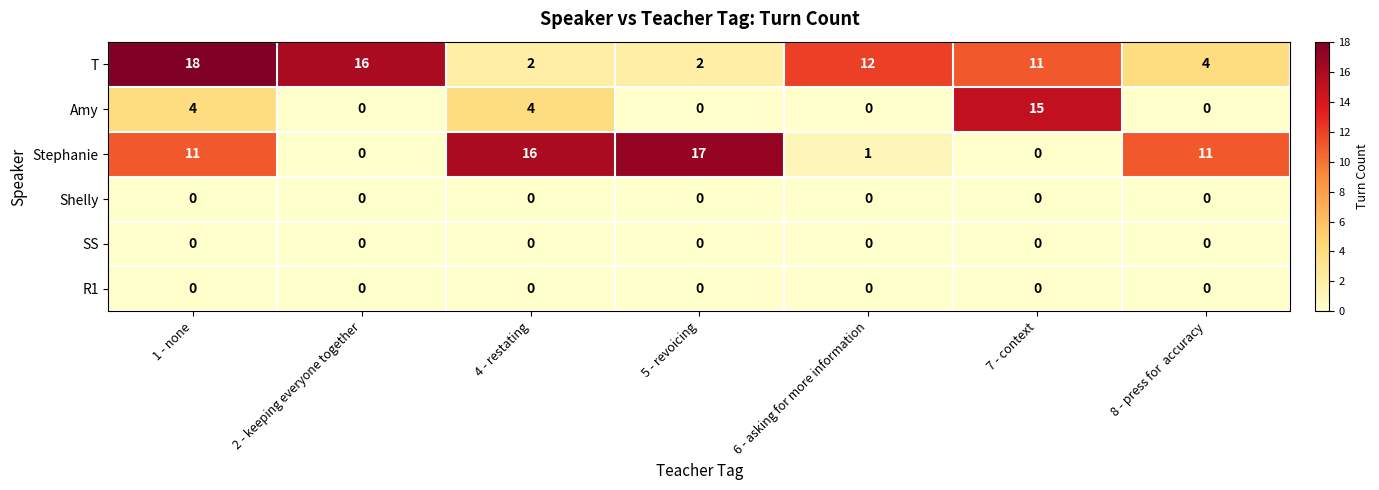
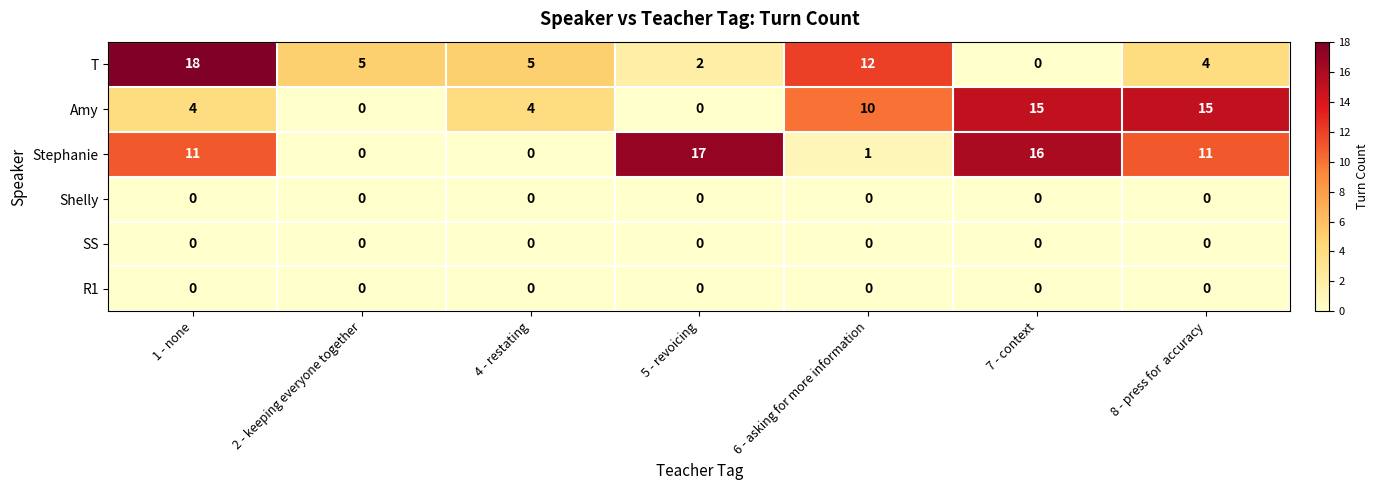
T, 2 - keeping everyone together: 16 -> 5
T, 4 - restating: 2 -> 5
T, 7 - context: 11 -> 0
Amy, 6 - asking for more information: 0 -> 10
Amy, 8 - press for accuracy: 0 -> 15
Stephanie, 4 - restating: 16 -> 0
Stephanie, 7 - context: 0 -> 16
